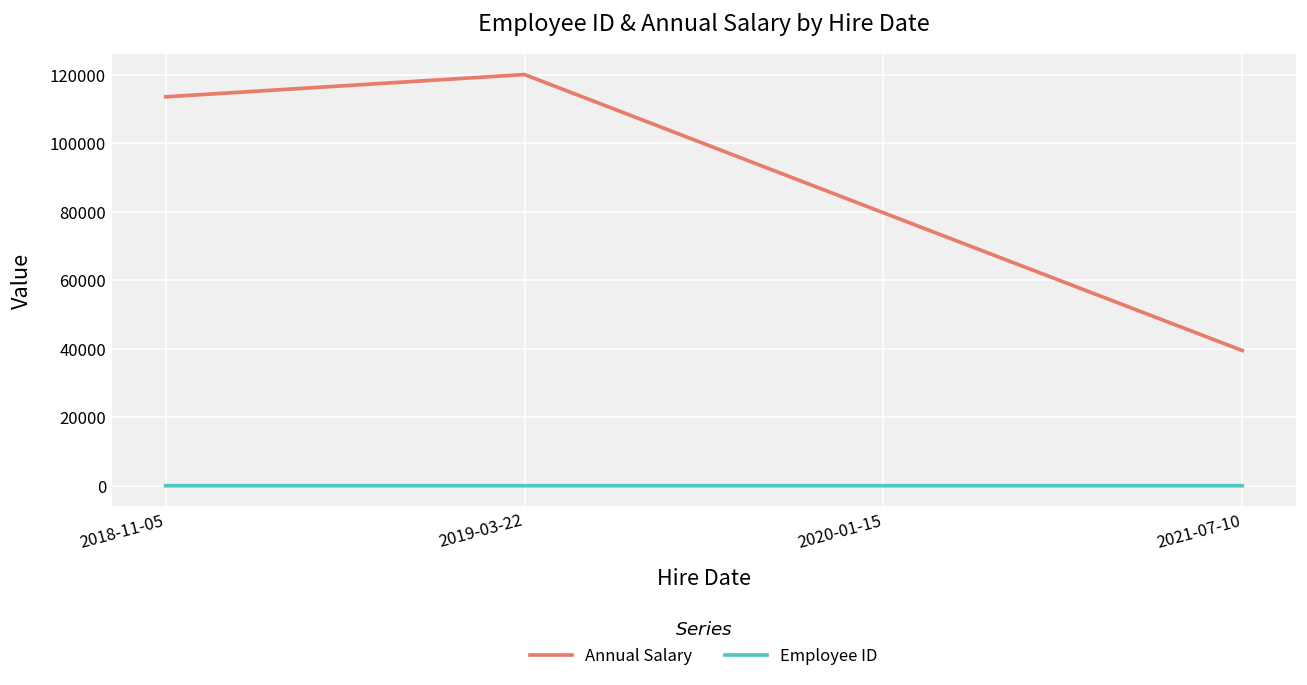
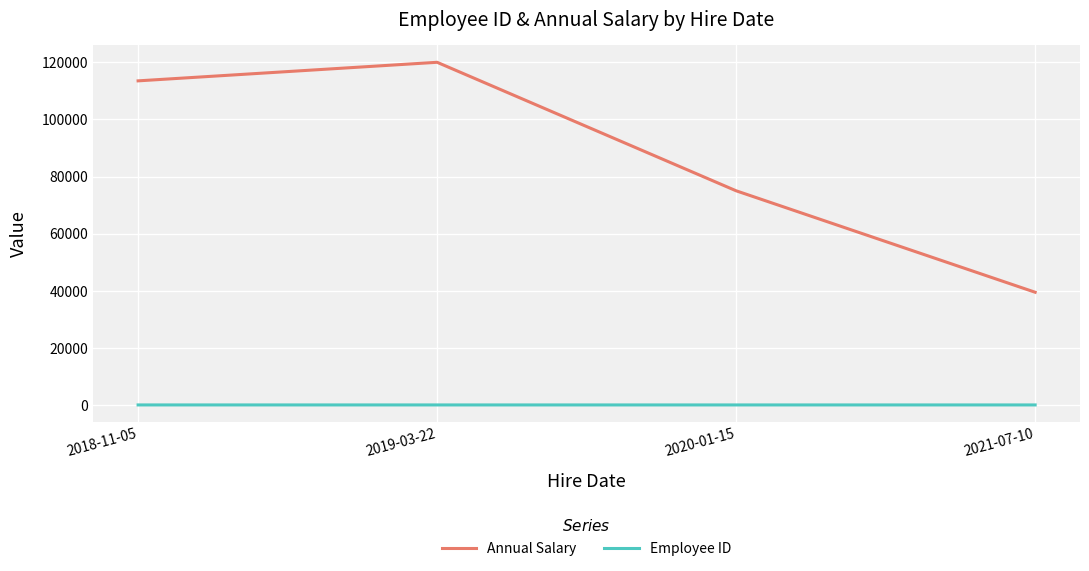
Annual Salary, 2020-01-15: 80000 -> 75000
